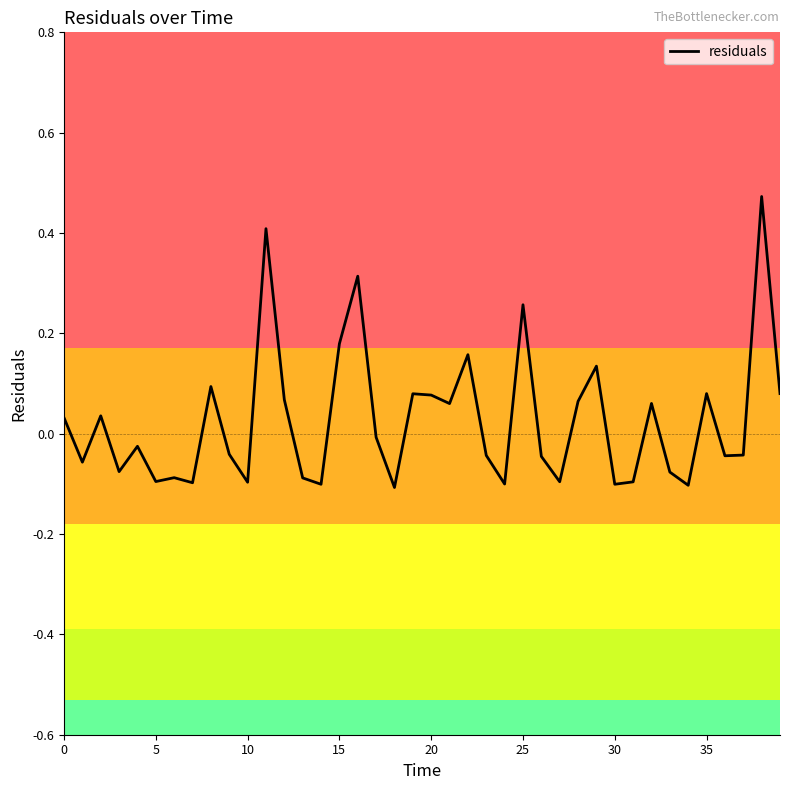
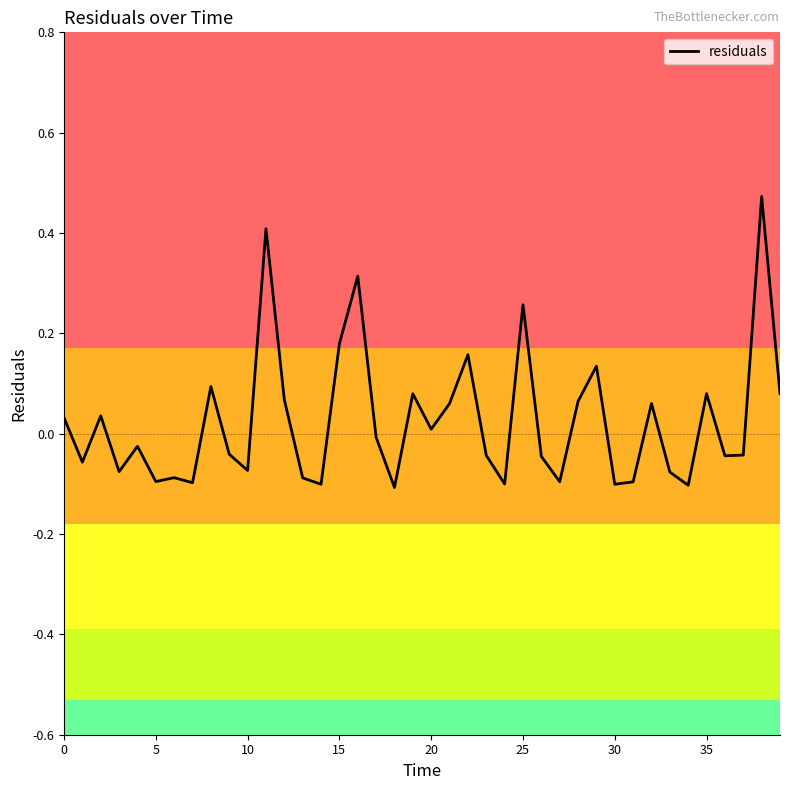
10: -0.10 -> -0.07
20: 0.08 -> 0.01
